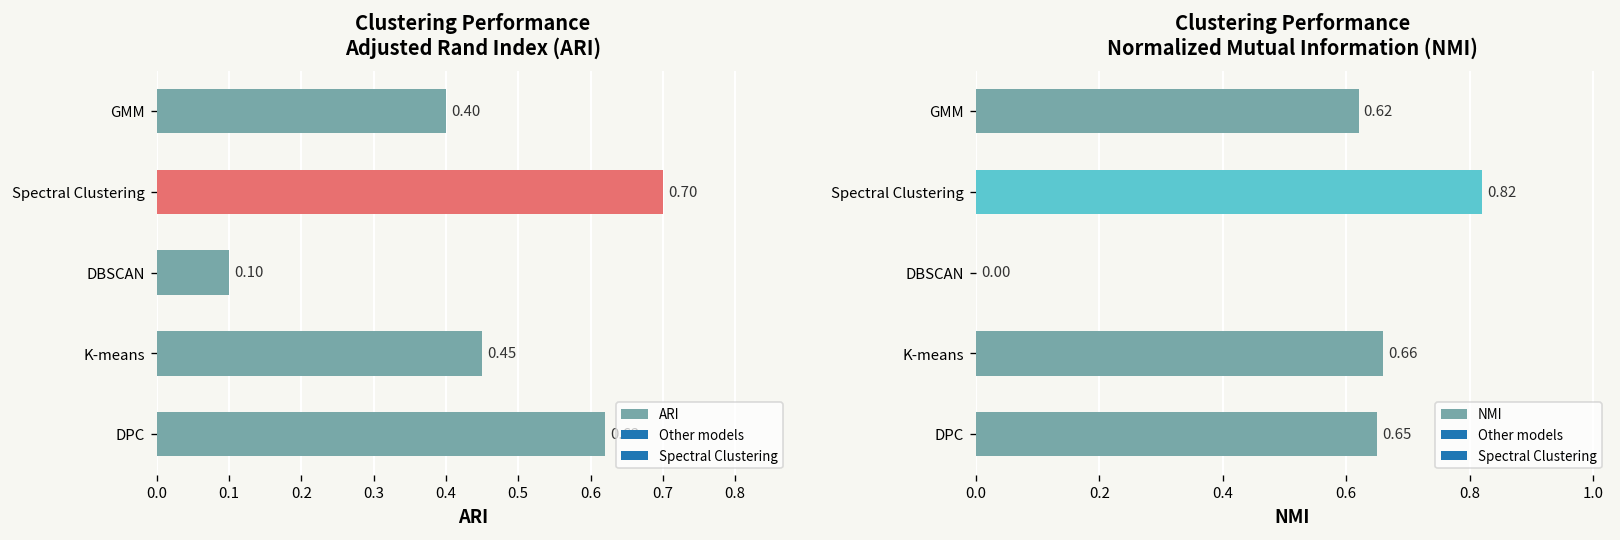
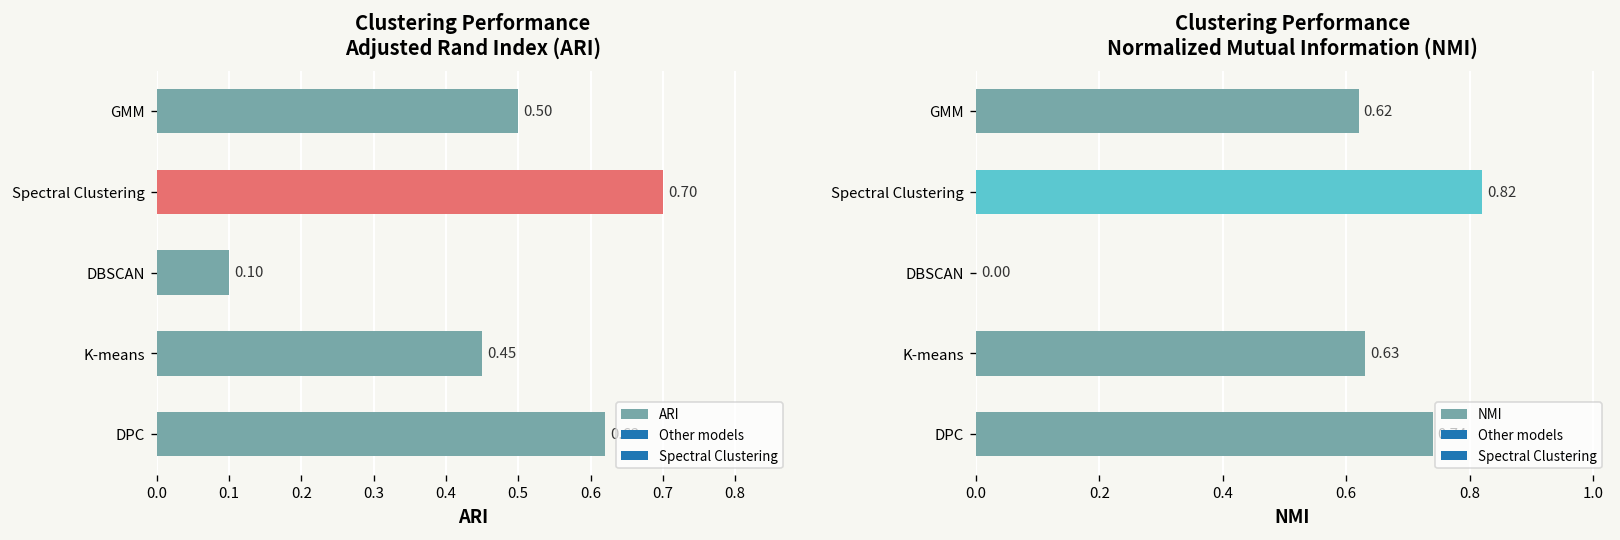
Clustering Performance Adjusted Rand Index (ARI), GMM: 0.40 -> 0.50
Clustering Performance Normalized Mutual Information (NMI), K-means: 0.66 -> 0.63
Clustering Performance Normalized Mutual Information (NMI), DPC: 0.65 -> 0.74
